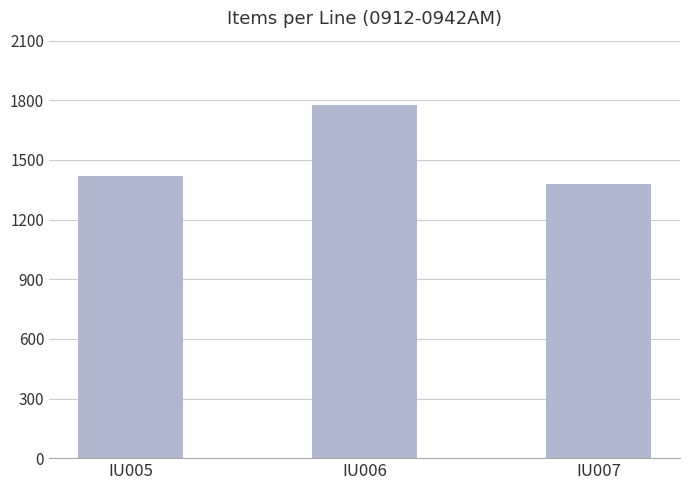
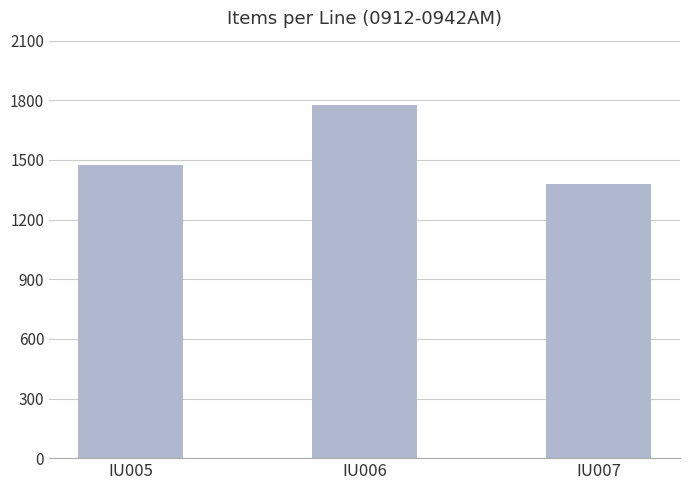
IU005: 1420 -> 1480
